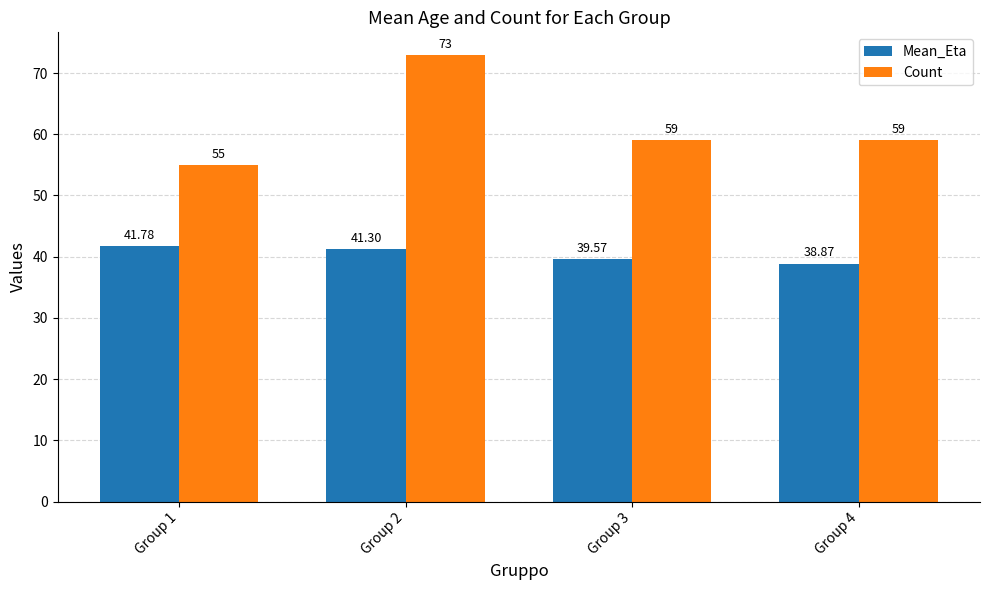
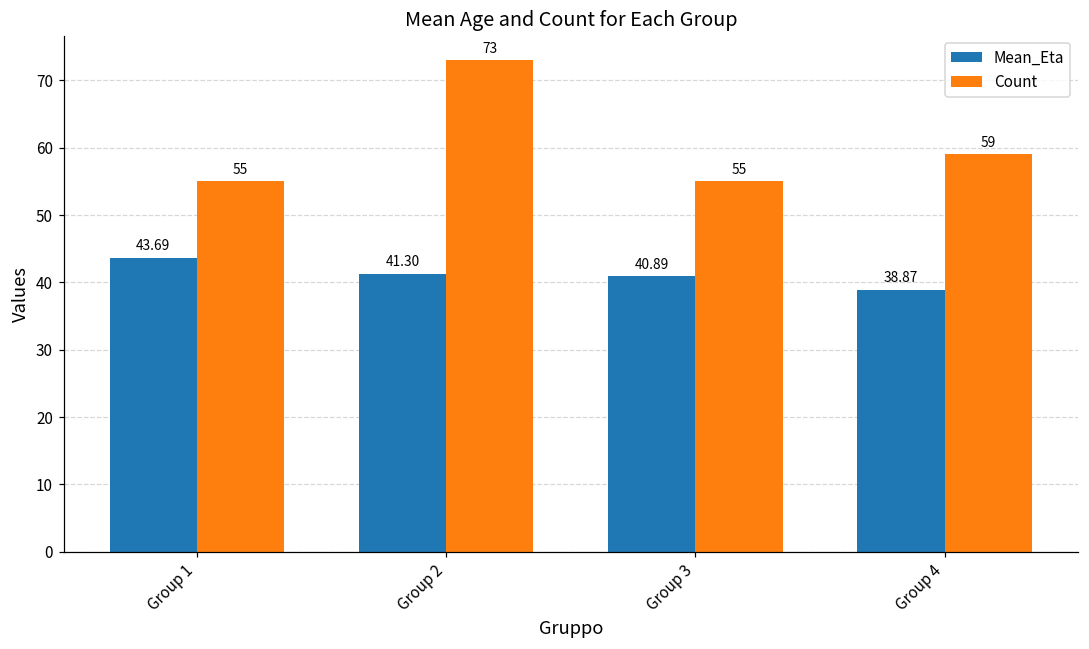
Mean_Eta, Group 1: 41.78 -> 43.69
Mean_Eta, Group 3: 39.57 -> 40.89
Count, Group 3: 59 -> 55
